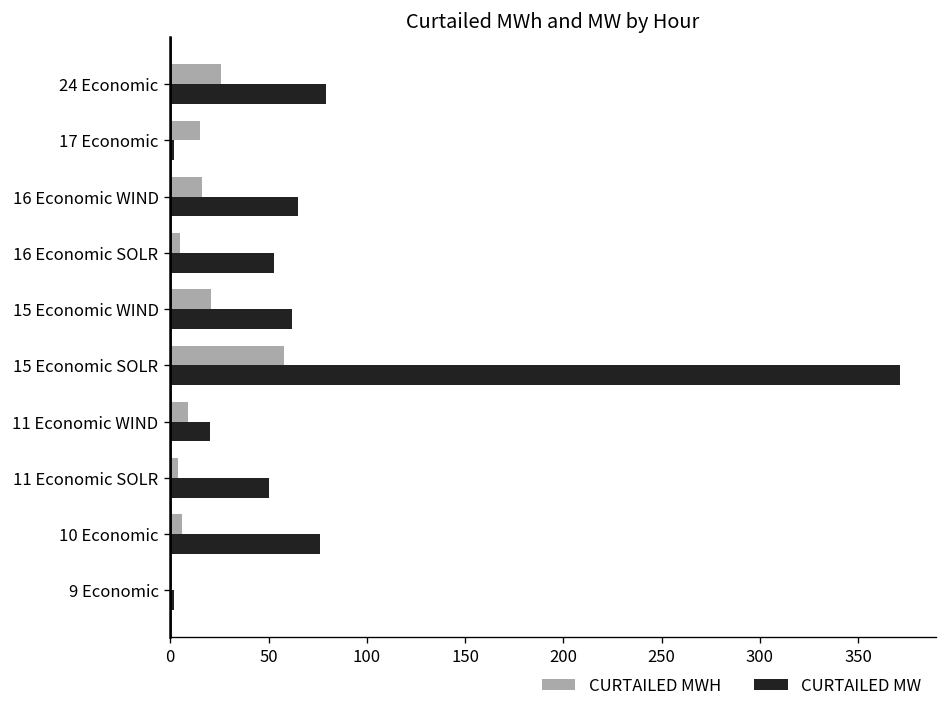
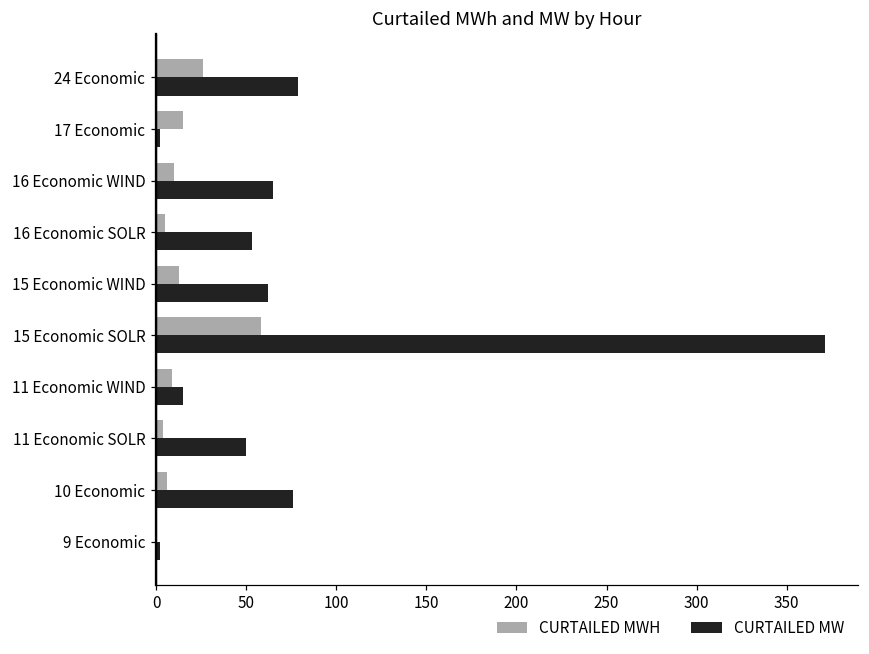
CURTAILED MWH, 16 Economic WIND: 16 -> 10
CURTAILED MWH, 15 Economic WIND: 21 -> 13
CURTAILED MW, 11 Economic WIND: 20 -> 15
